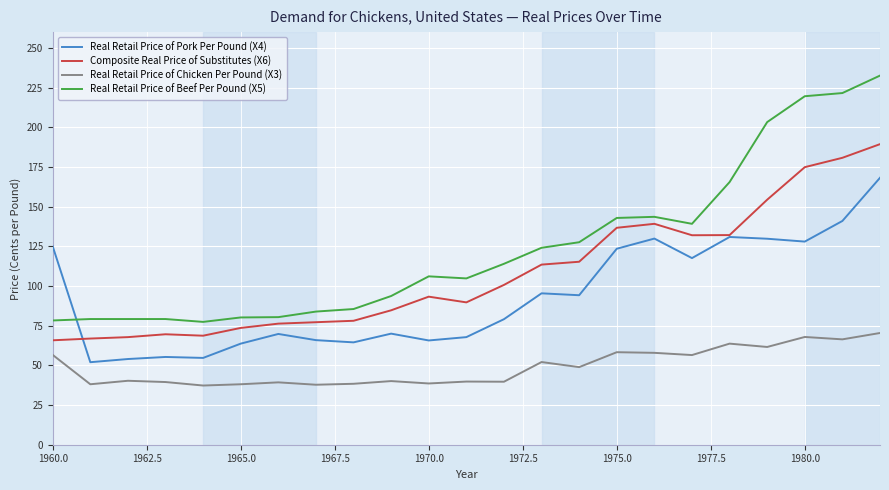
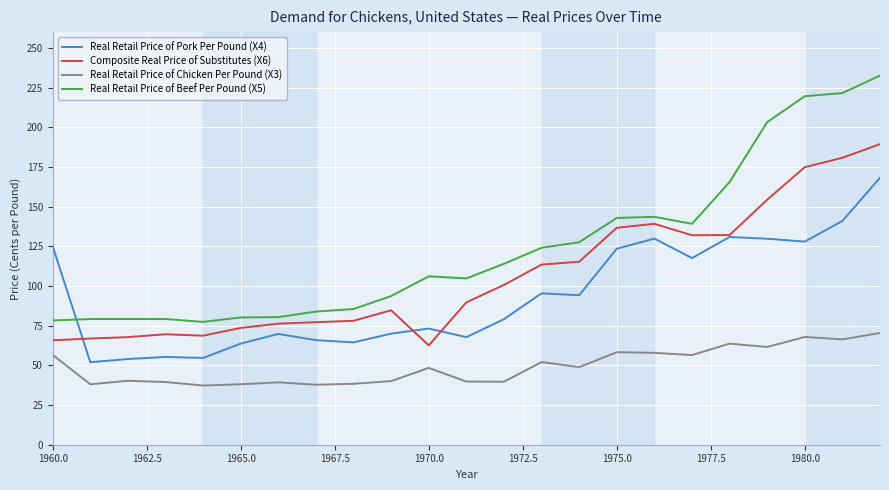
Real Retail Price of Pork Per Pound (X4), 1970.0: 66 -> 73
Composite Real Price of Substitutes (X6), 1970.0: 93 -> 63
Real Retail Price of Chicken Per Pound (X3), 1970.0: 39 -> 48
